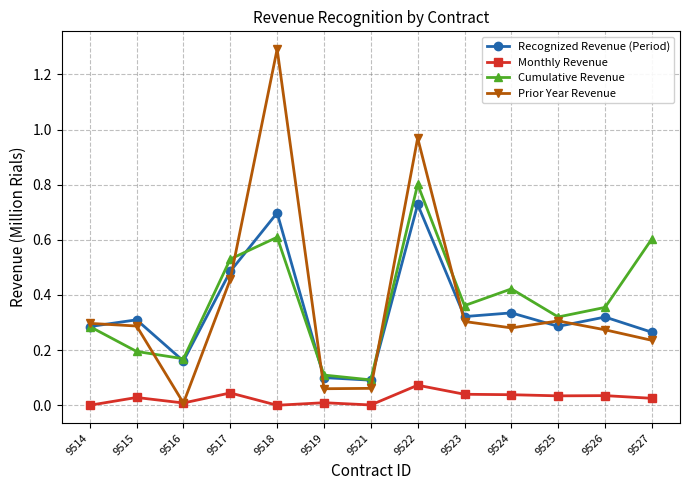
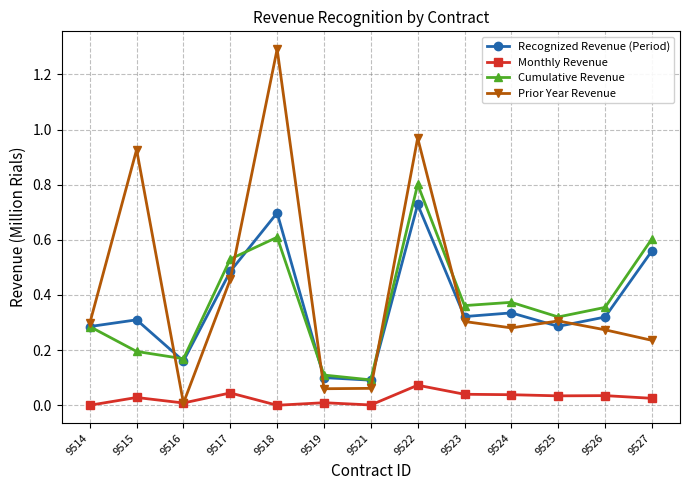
Prior Year Revenue, 9515: 0.29 -> 0.93
Cumulative Revenue, 9524: 0.42 -> 0.37
Recognized Revenue (Period), 9527: 0.26 -> 0.56
